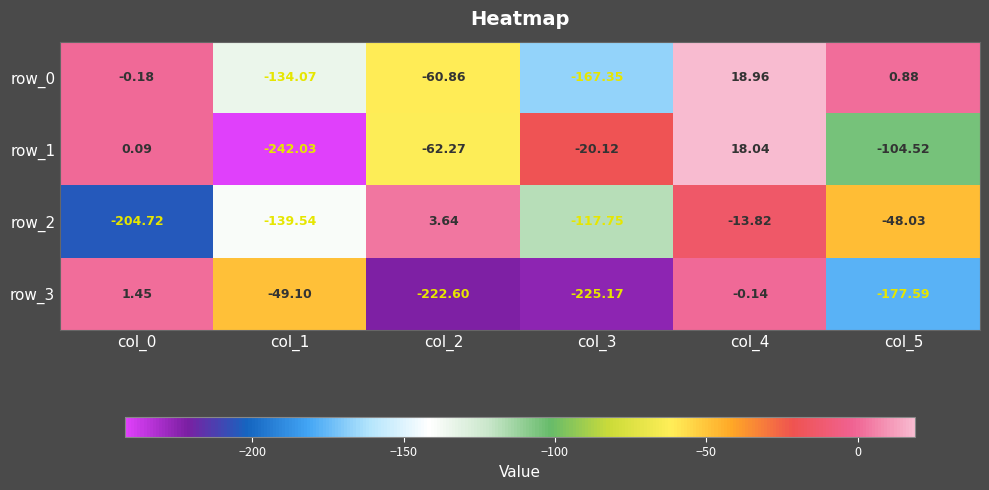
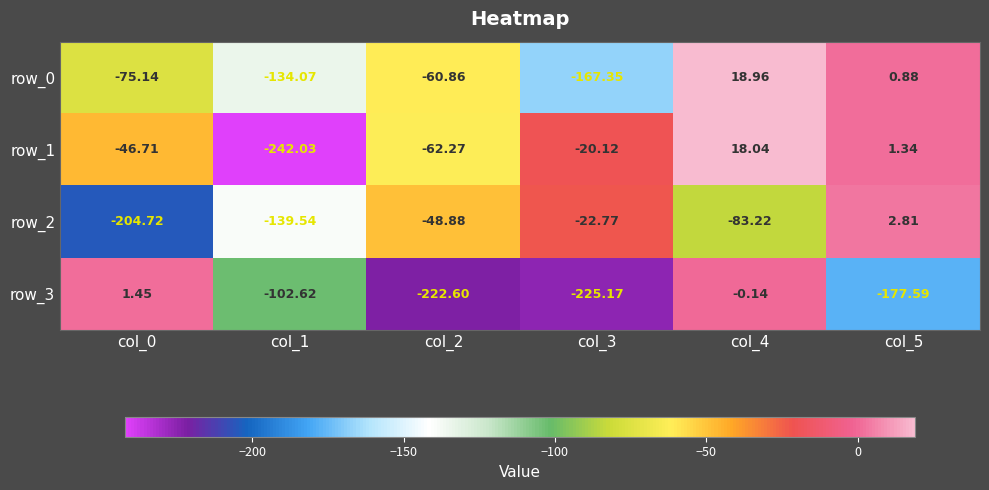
row_0, col_0: -0.18 -> -75.14
row_1, col_0: 0.09 -> -46.71
row_1, col_5: -104.52 -> 1.34
row_2, col_2: 3.64 -> -48.88
row_2, col_3: -117.75 -> -22.77
row_2, col_4: -13.82 -> -83.22
row_2, col_5: -48.03 -> 2.81
row_3, col_1: -49.10 -> -102.62
